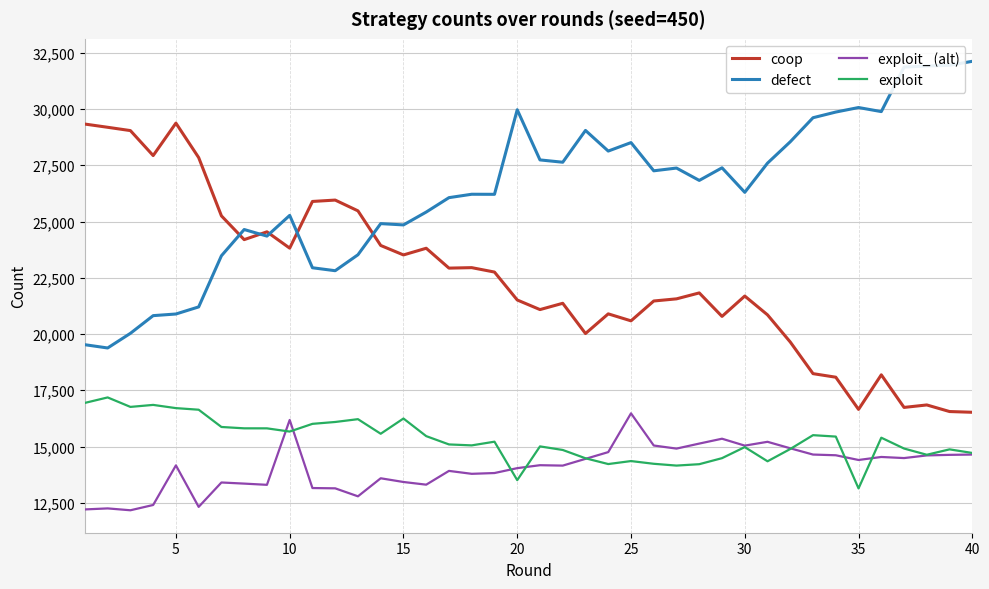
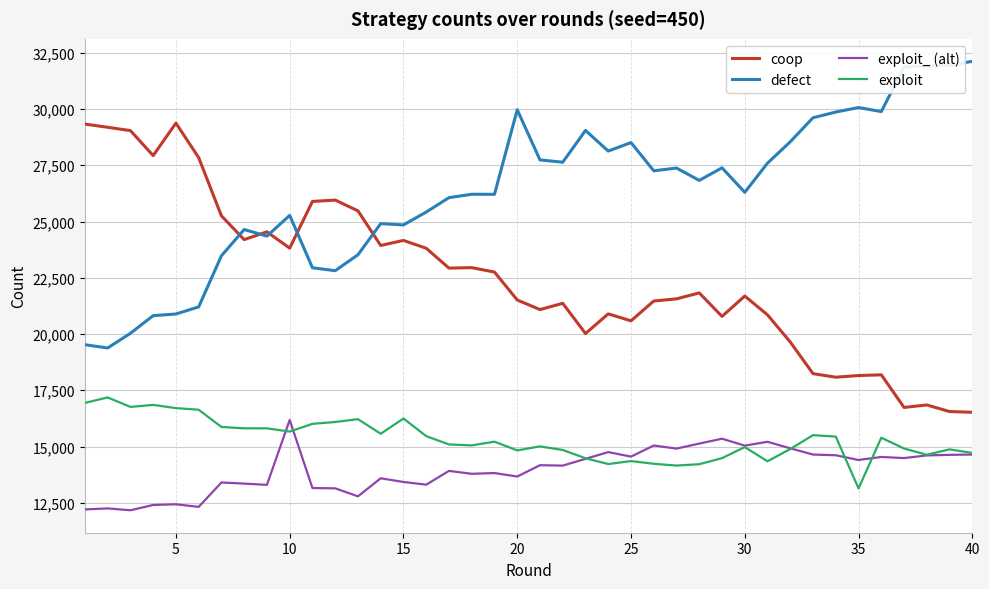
exploit_ (alt), 5: 14,200 -> 12,400
coop, 15: 23,500 -> 24,200
exploit_ (alt), 20: 14,000 -> 13,700
exploit, 20: 13,500 -> 14,800
exploit_ (alt), 25: 16,500 -> 14,600
coop, 35: 16,700 -> 18,200
